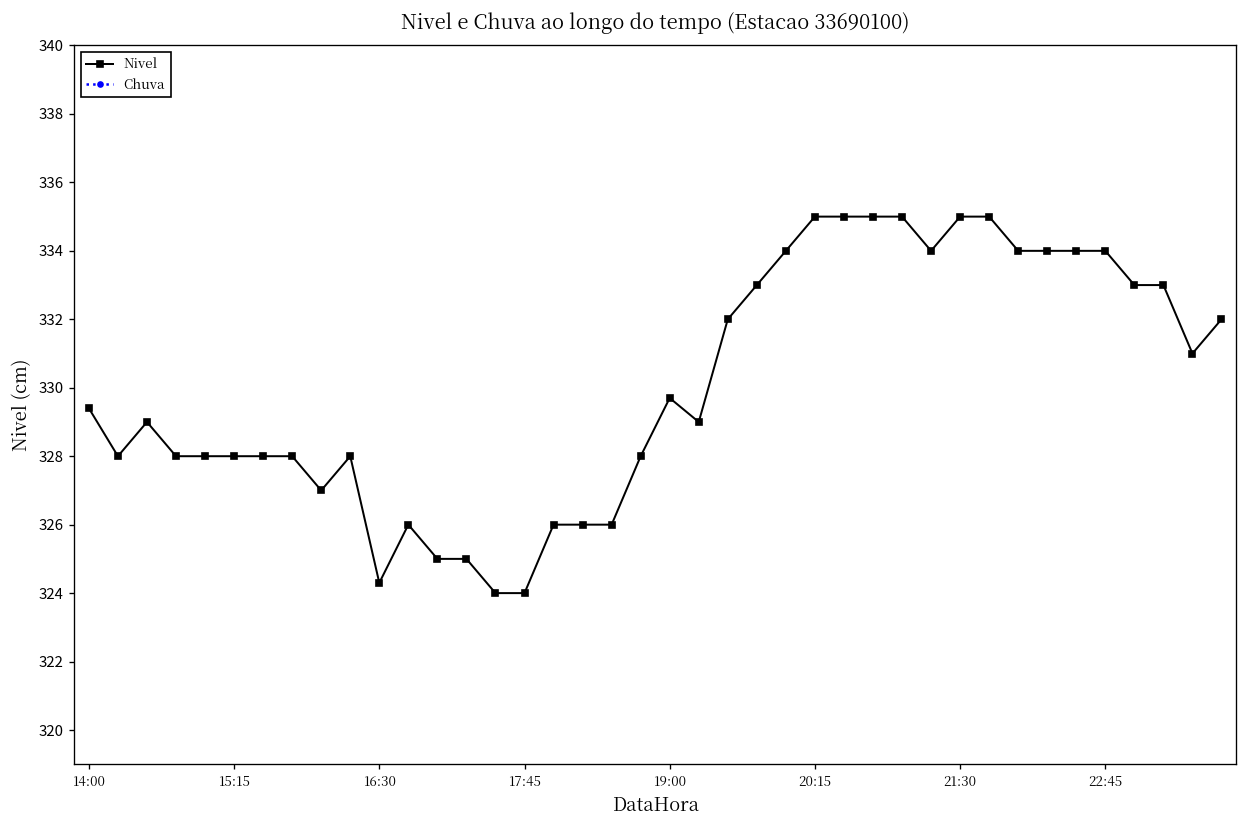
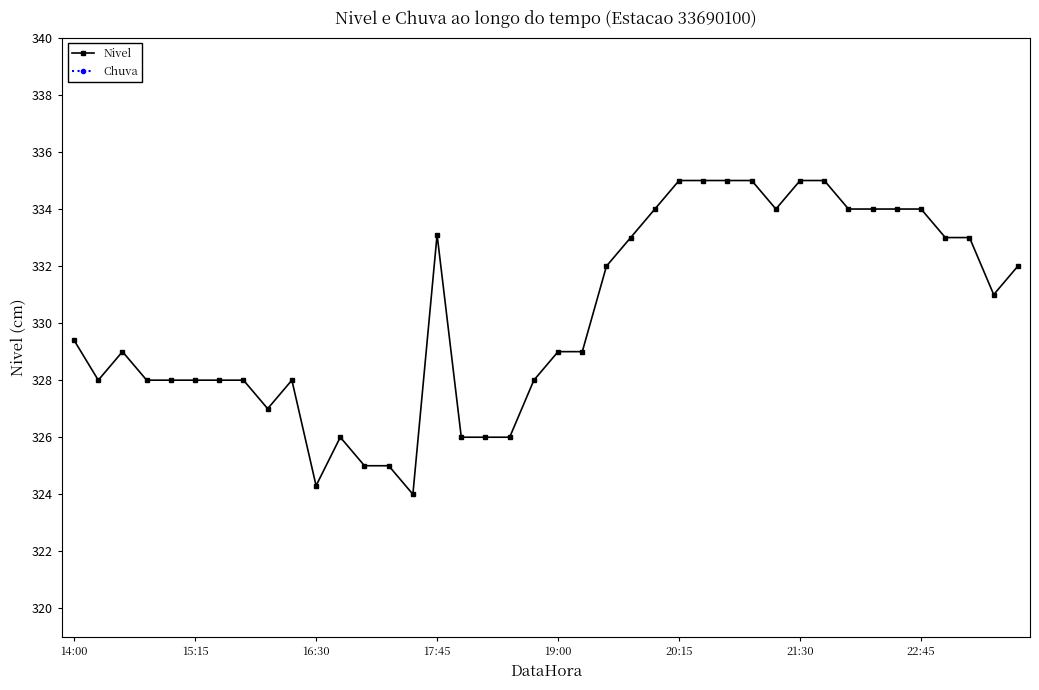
Nivel, 17:45: 324.0 -> 333.1
Nivel, 19:00: 329.7 -> 329.0
